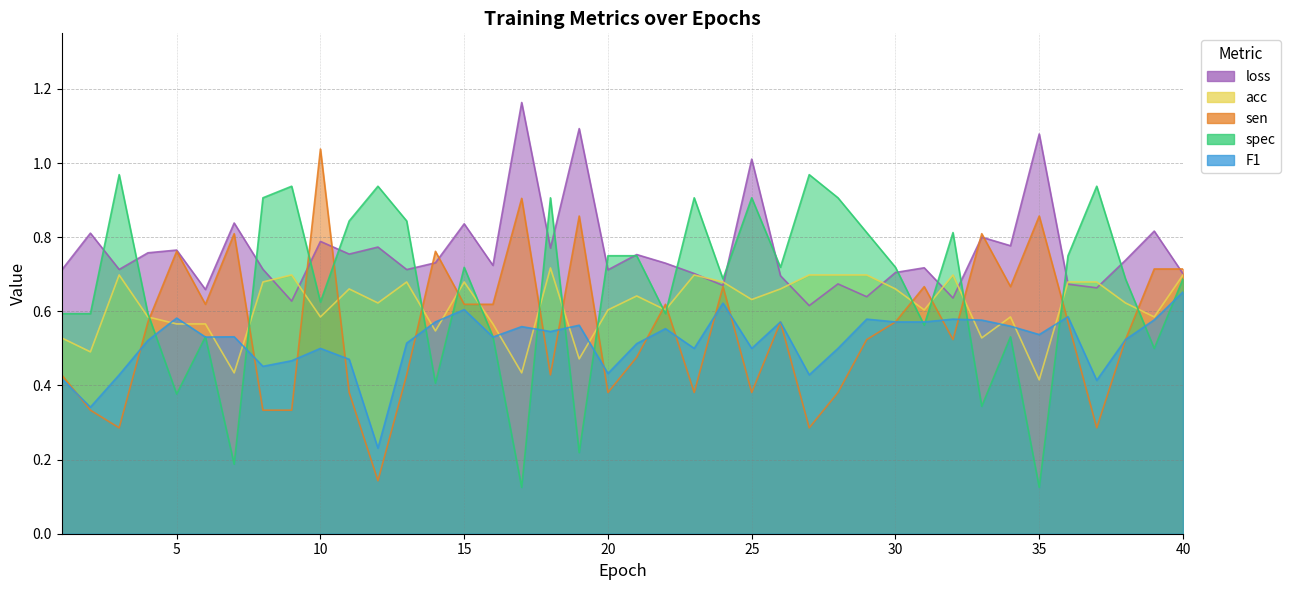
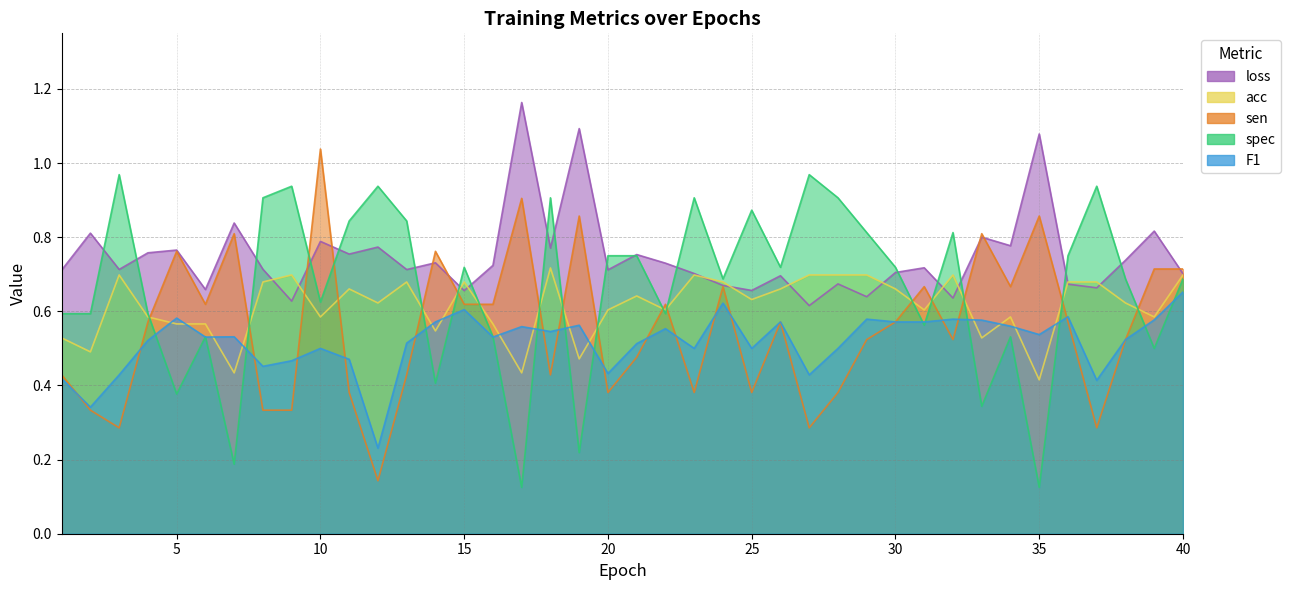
loss, 15: 0.84 -> 0.66
loss, 25: 1.01 -> 0.66
spec, 25: 0.91 -> 0.87
